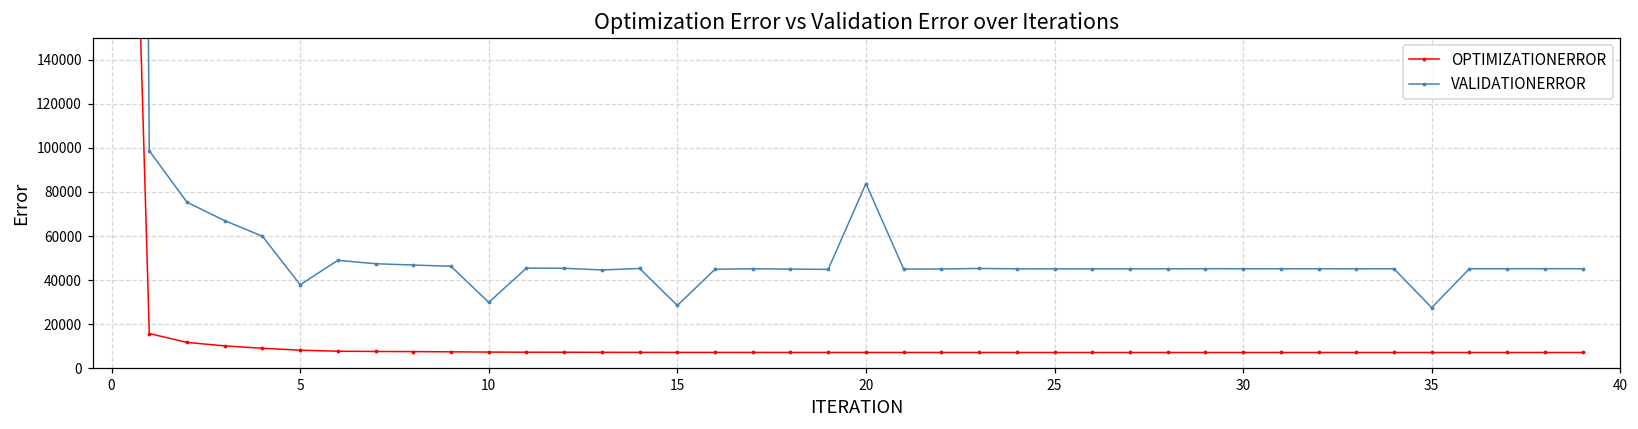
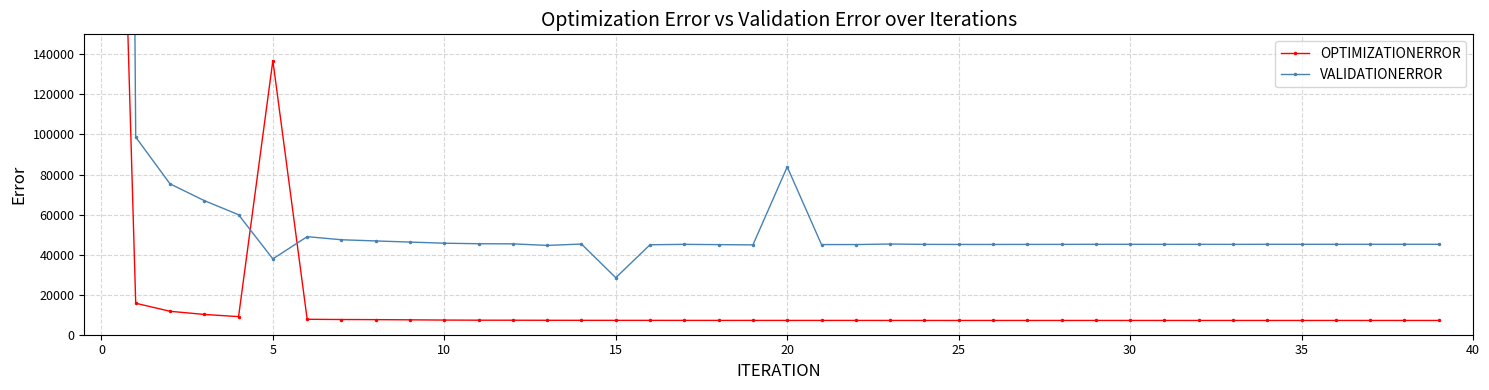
OPTIMIZATIONERROR, 5: 8000 -> 137000
VALIDATIONERROR, 10: 30000 -> 46000
VALIDATIONERROR, 35: 27000 -> 45000
